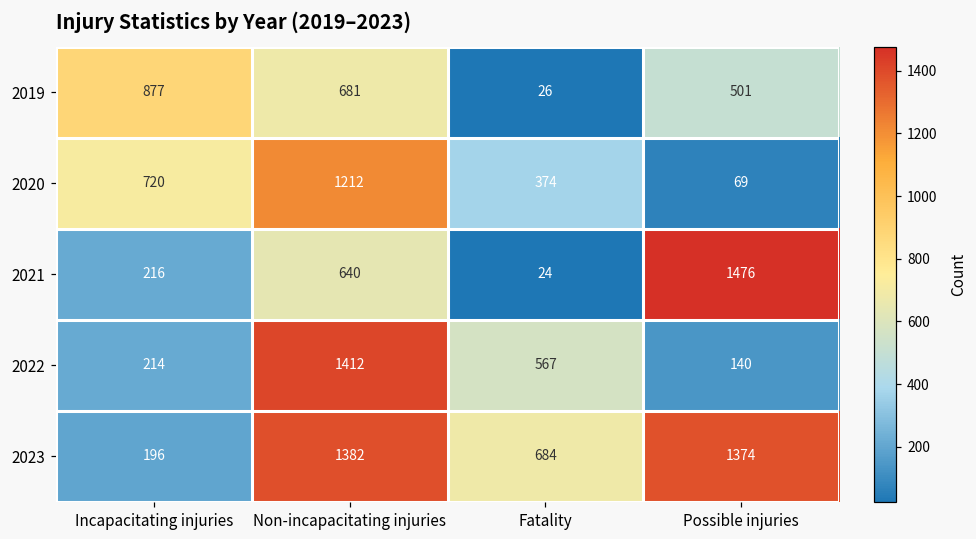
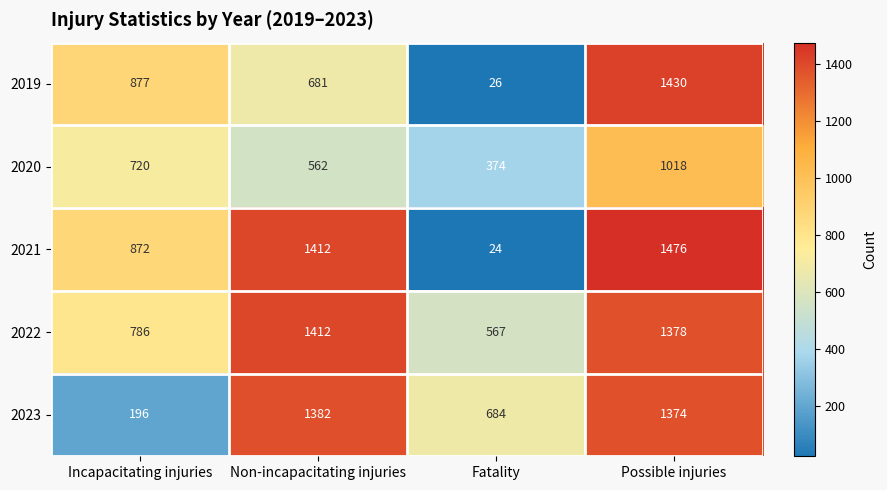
2019, Possible injuries: 501 -> 1430
2020, Non-incapacitating injuries: 1212 -> 562
2020, Possible injuries: 69 -> 1018
2021, Incapacitating injuries: 216 -> 872
2021, Non-incapacitating injuries: 640 -> 1412
2022, Incapacitating injuries: 214 -> 786
2022, Possible injuries: 140 -> 1378
